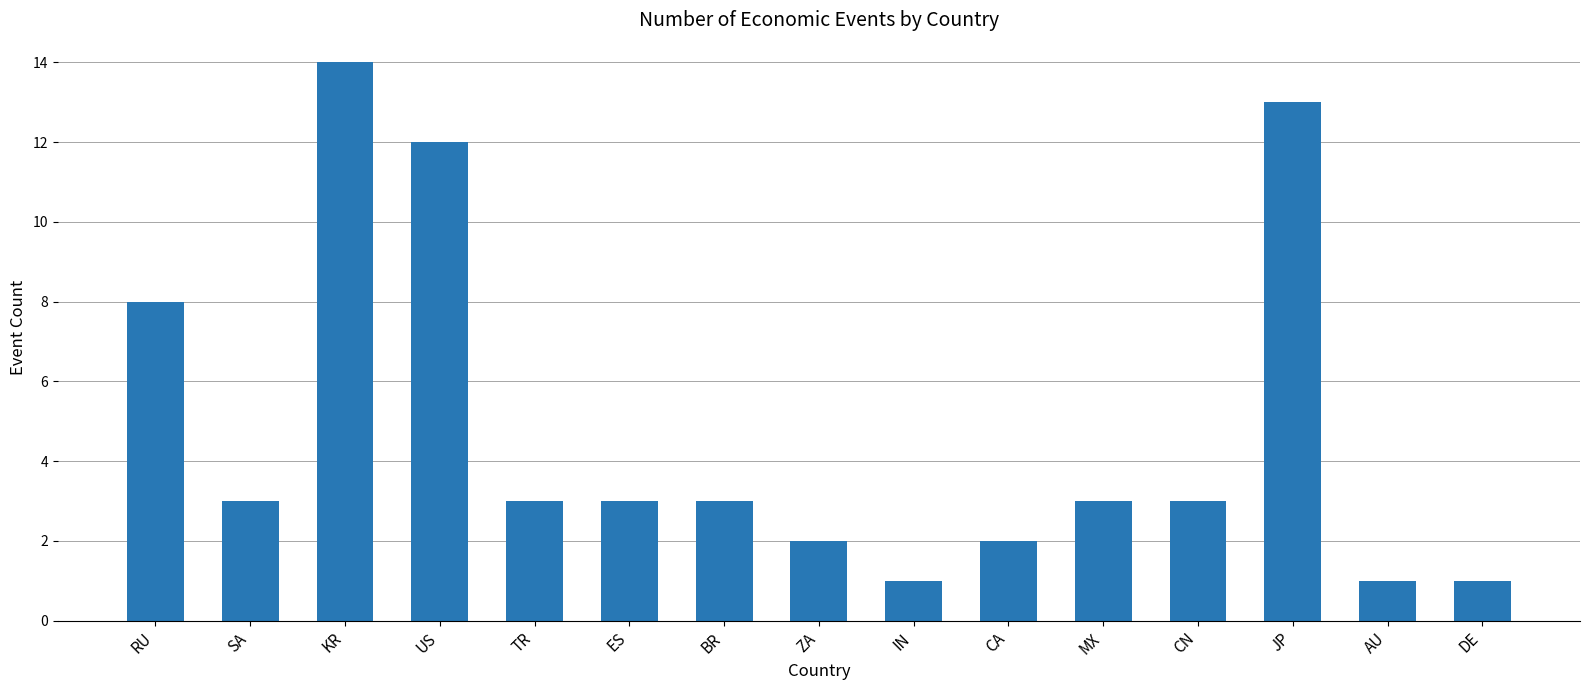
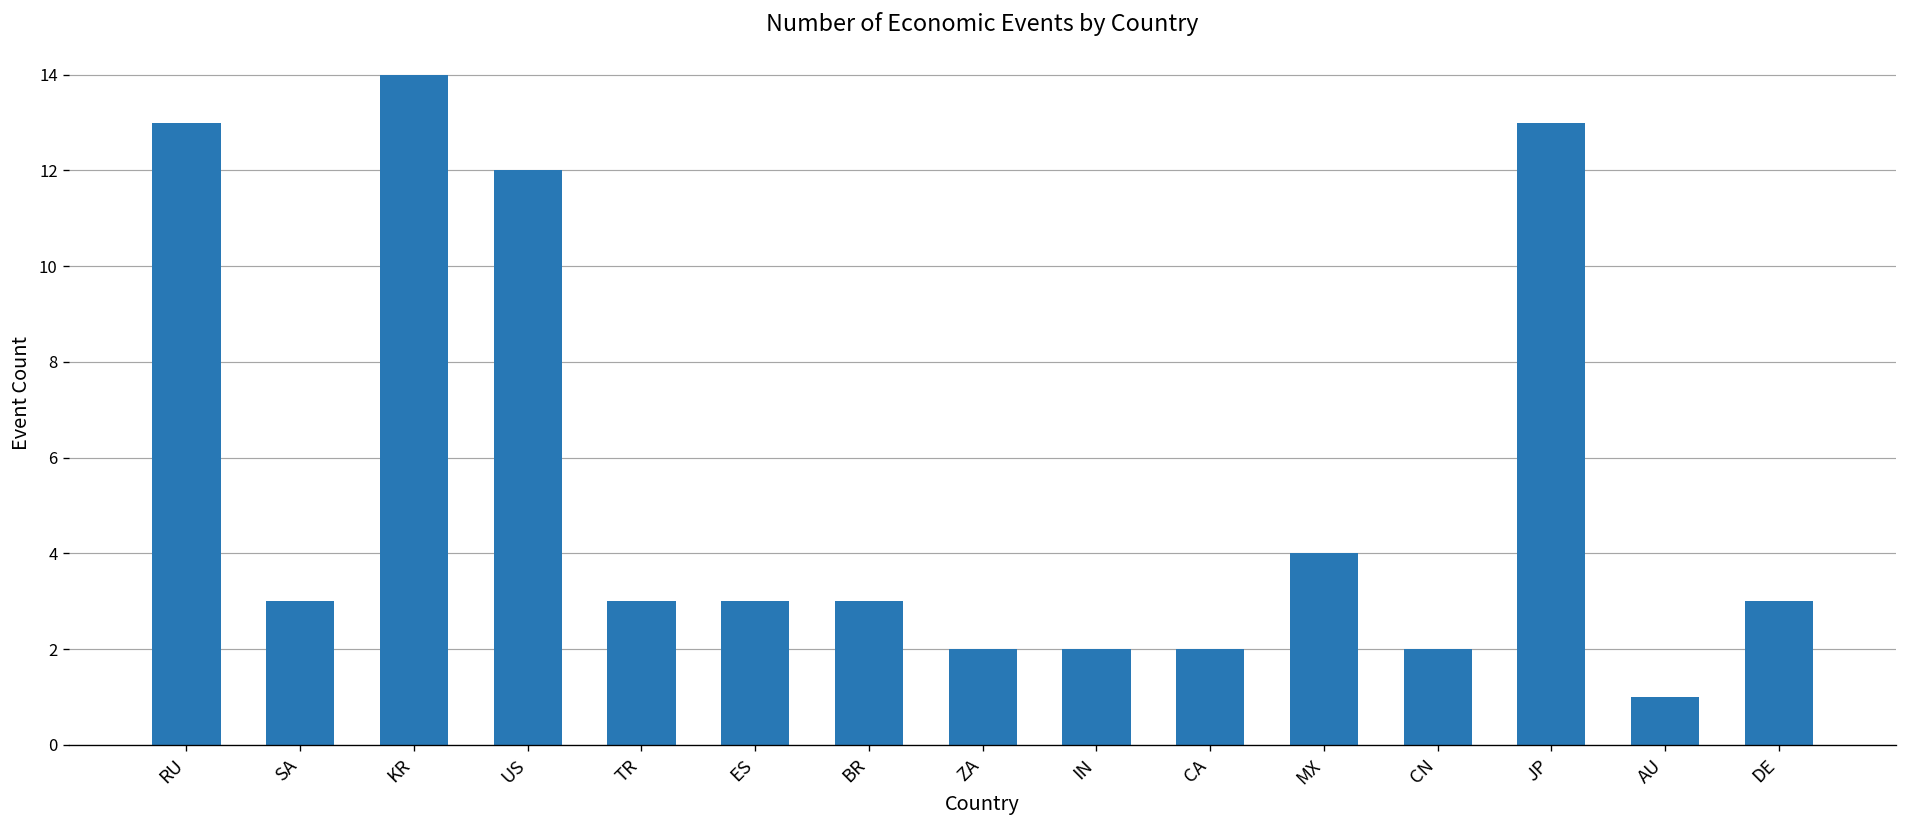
RU: 8 -> 13
IN: 1 -> 2
MX: 3 -> 4
CN: 3 -> 2
DE: 1 -> 3
